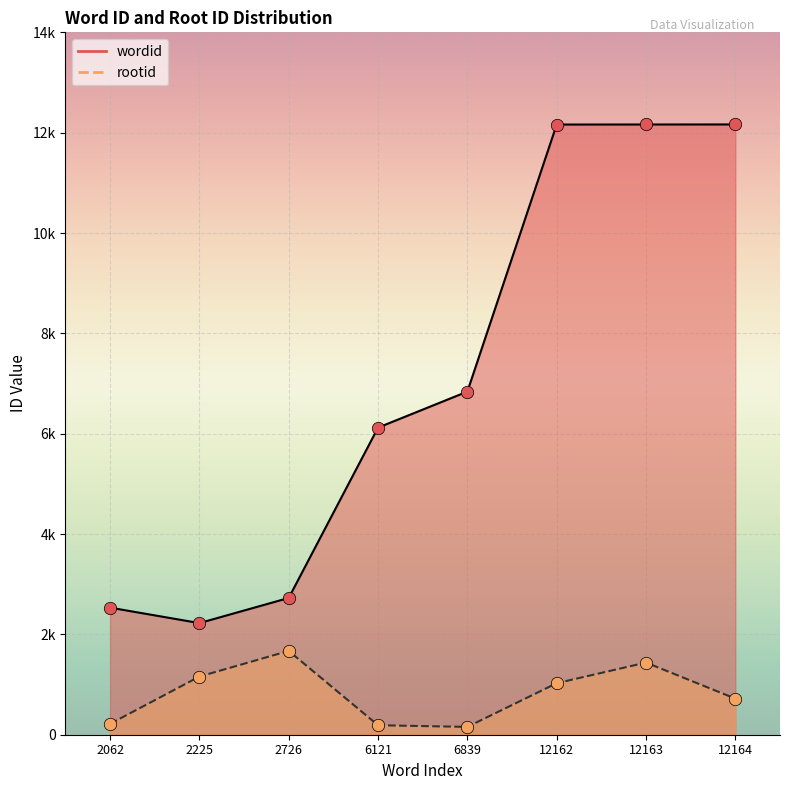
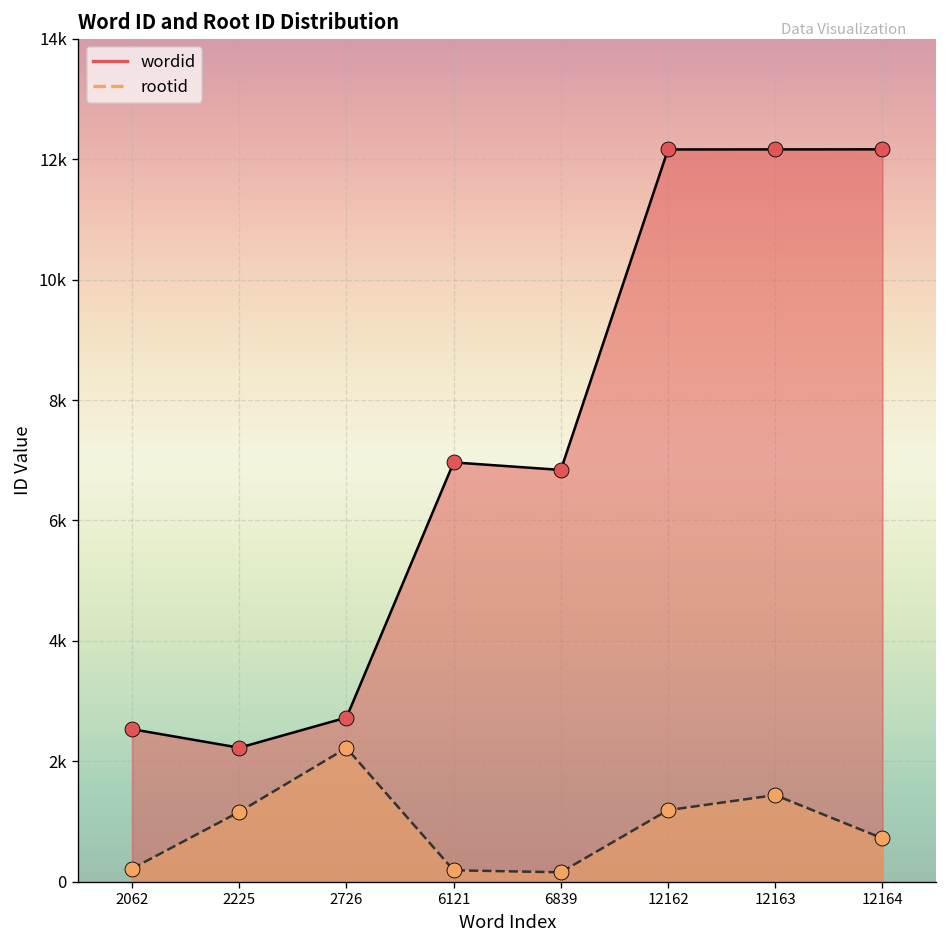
rootid, 2726: 1700 -> 2200
wordid, 6121: 6100 -> 7000
rootid, 12162: 1000 -> 1200
